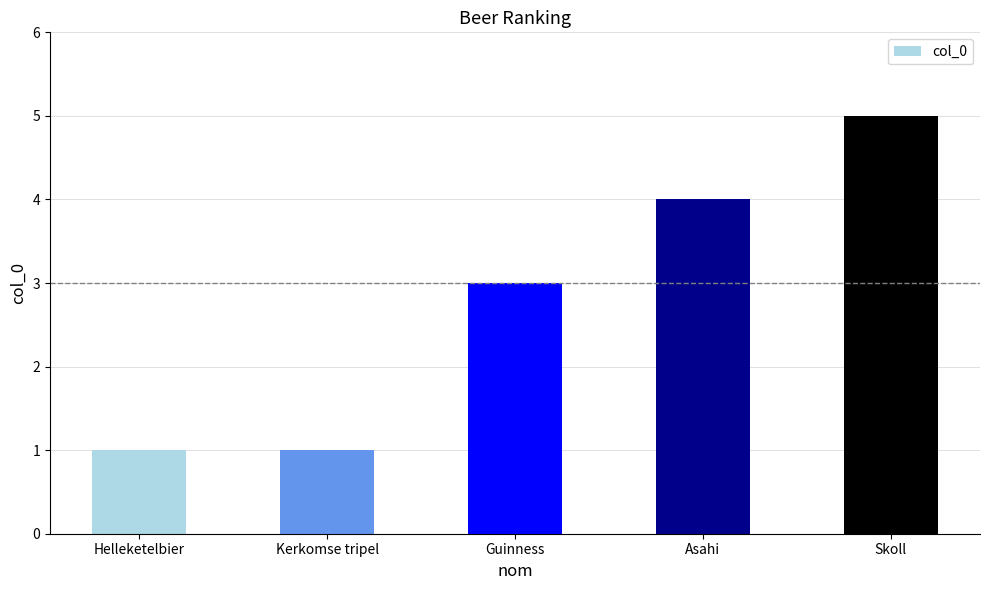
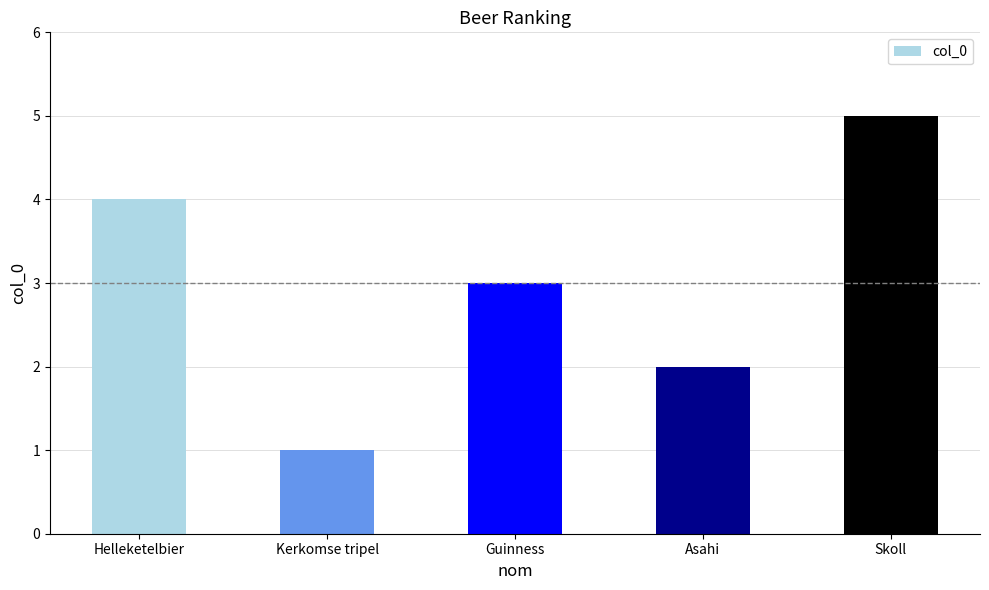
Helleketelbier: 1 -> 4
Asahi: 4 -> 2
